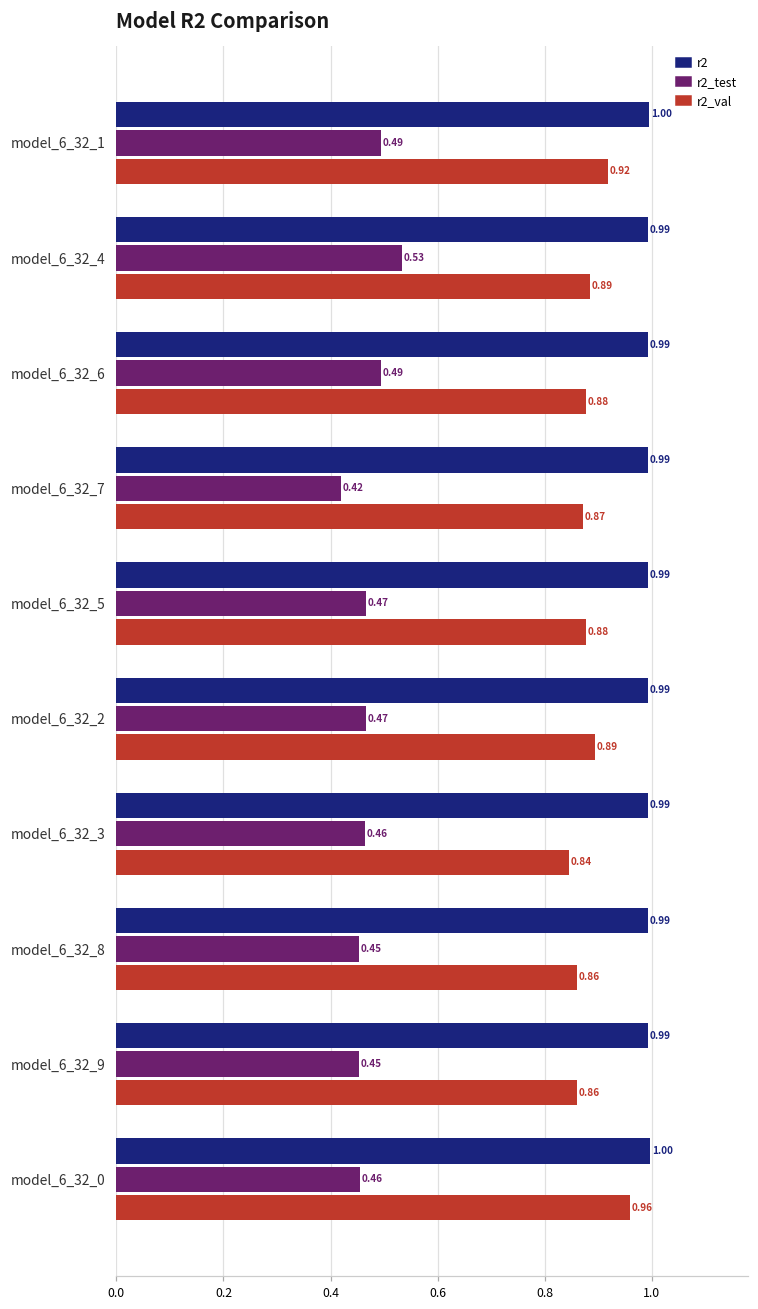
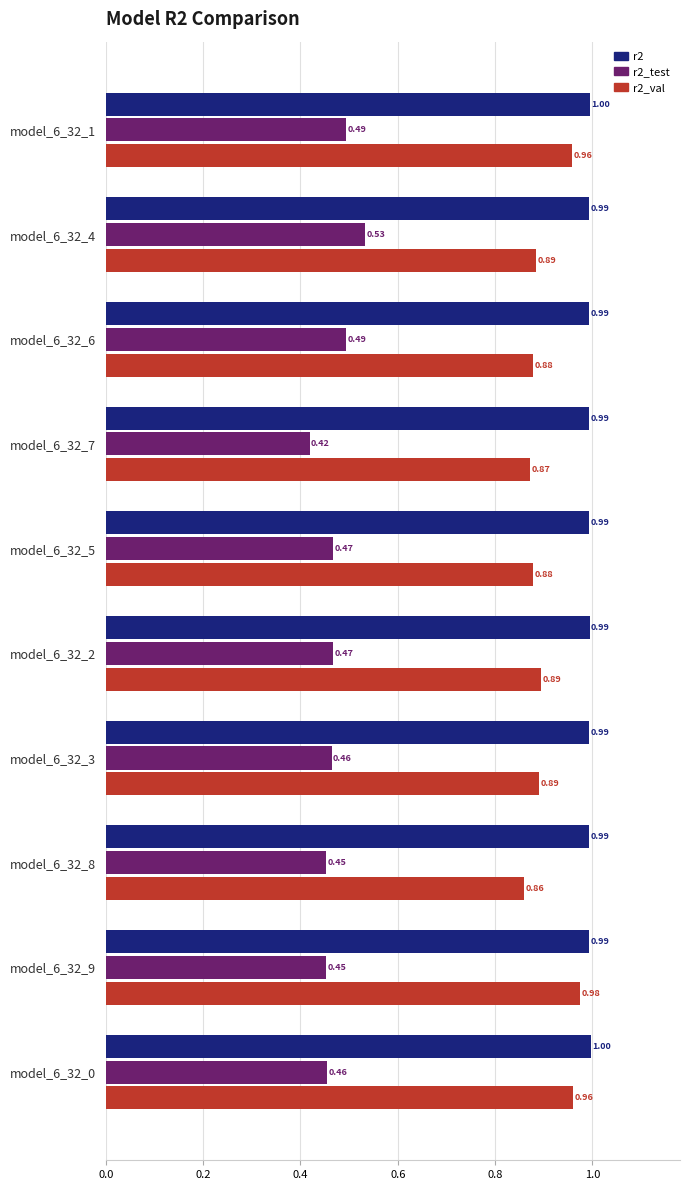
r2_val, model_6_32_1: 0.92 -> 0.96
r2_val, model_6_32_3: 0.84 -> 0.89
r2_val, model_6_32_9: 0.86 -> 0.98
